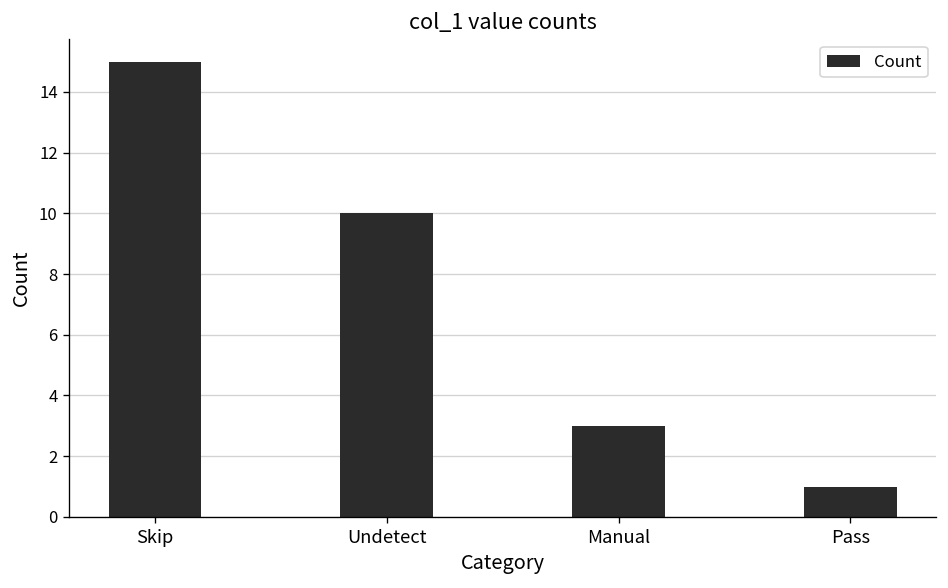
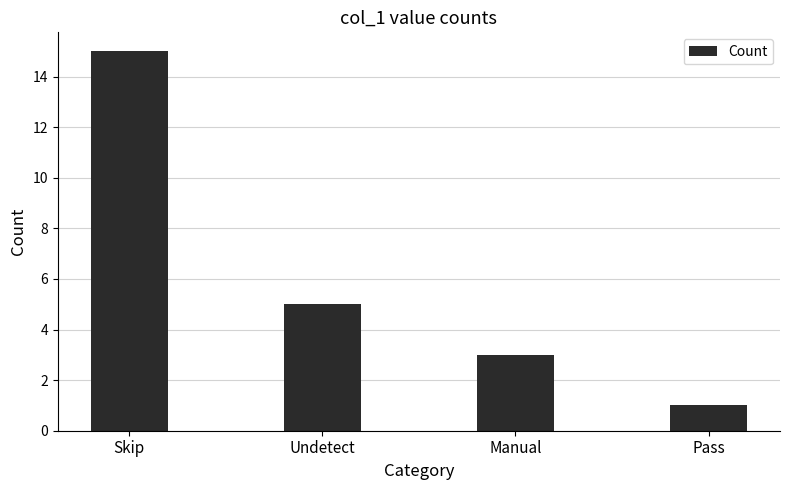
Undetect: 10 -> 5
